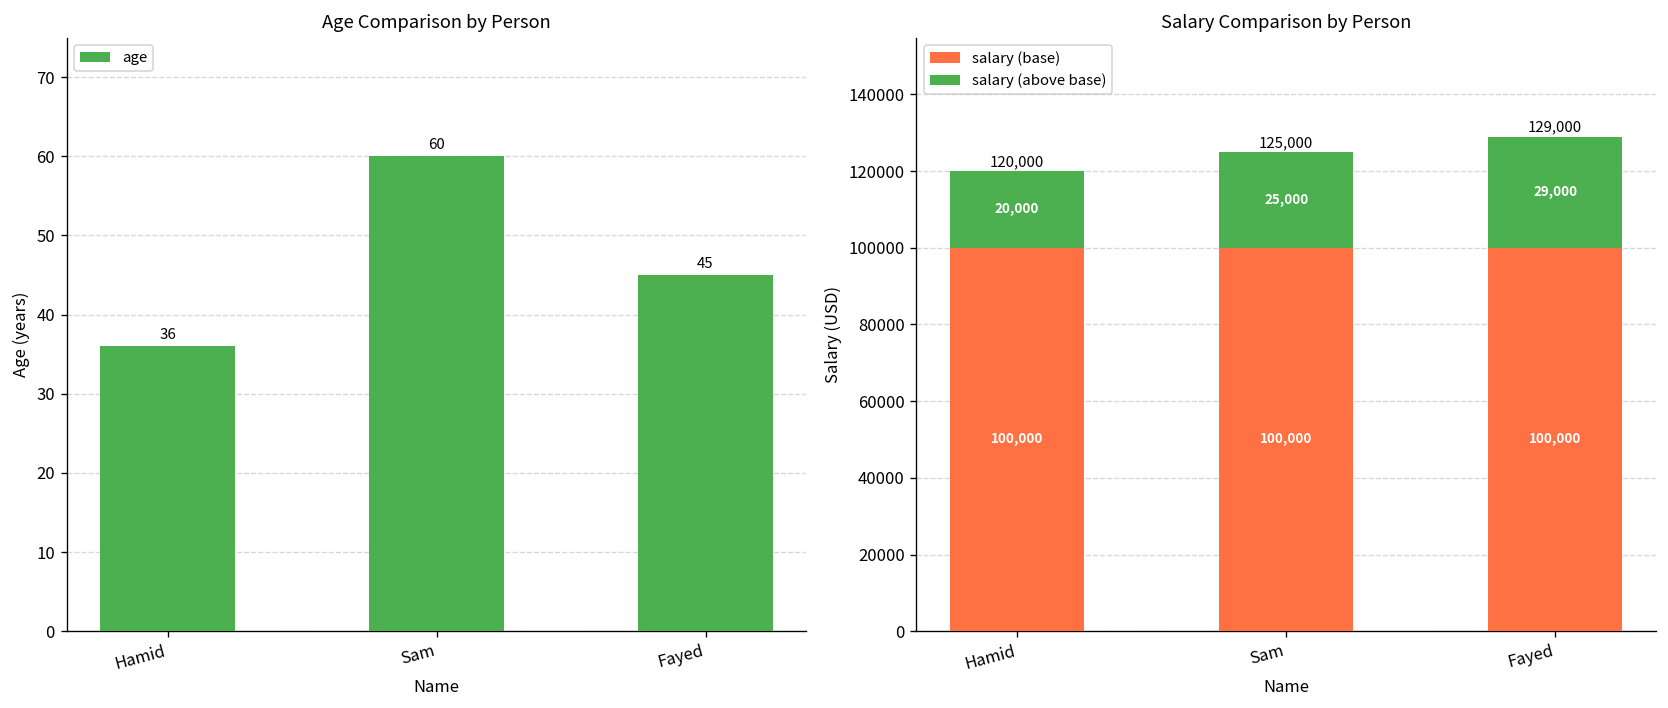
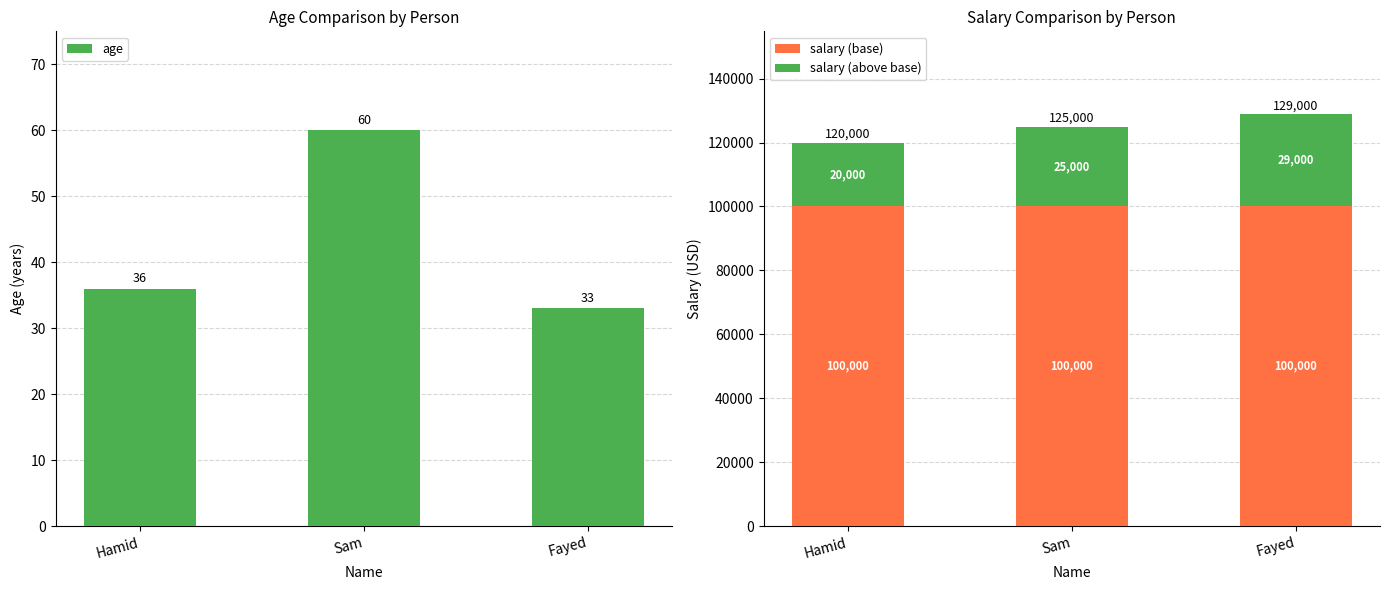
Age Comparison by Person, Fayed: 45 -> 33
